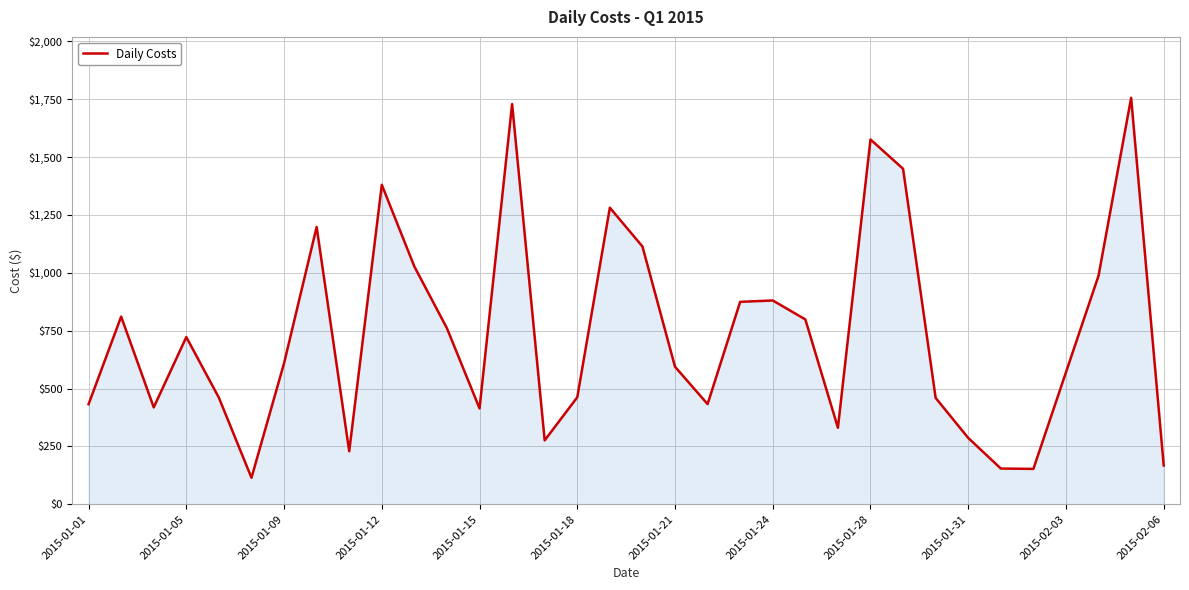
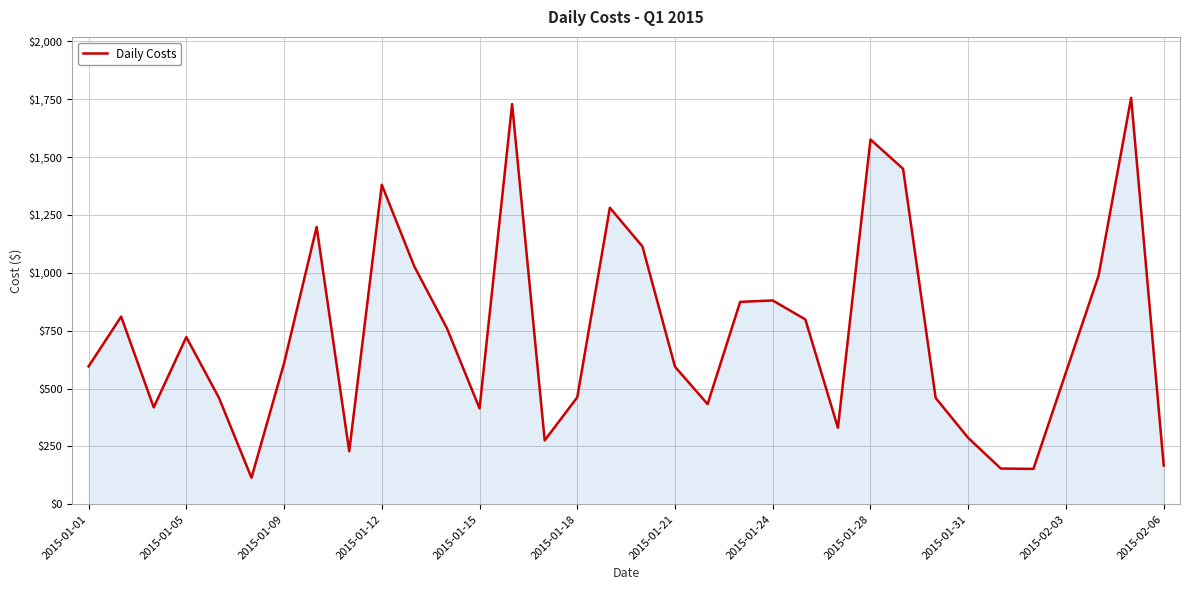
2015-01-01: $430 -> $600
